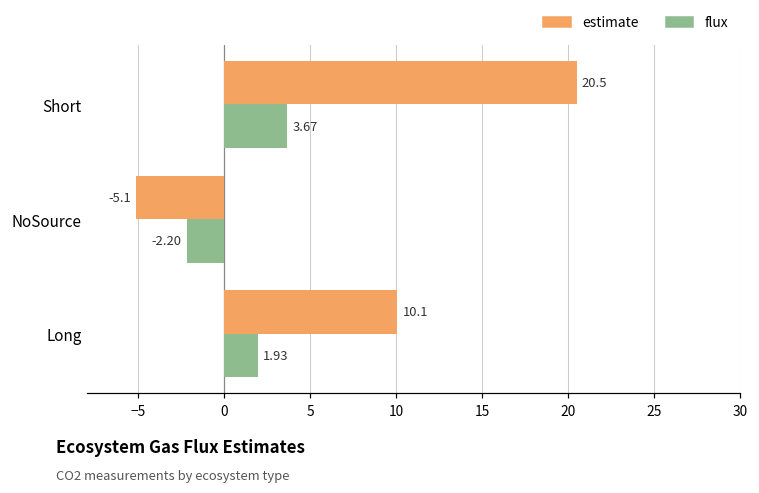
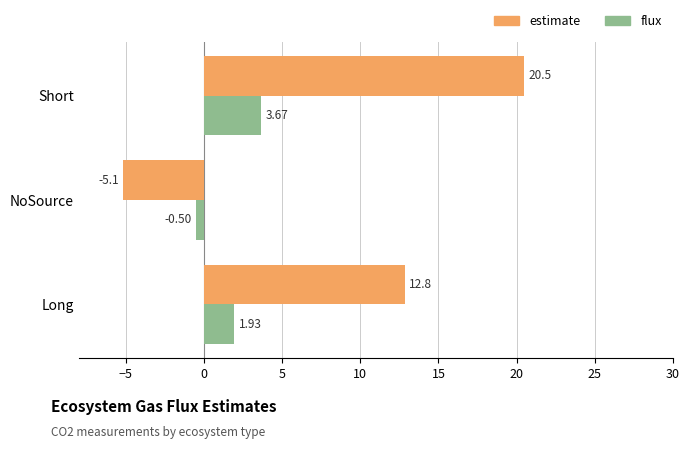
flux, NoSource: -2.20 -> -0.50
estimate, Long: 10.1 -> 12.8
